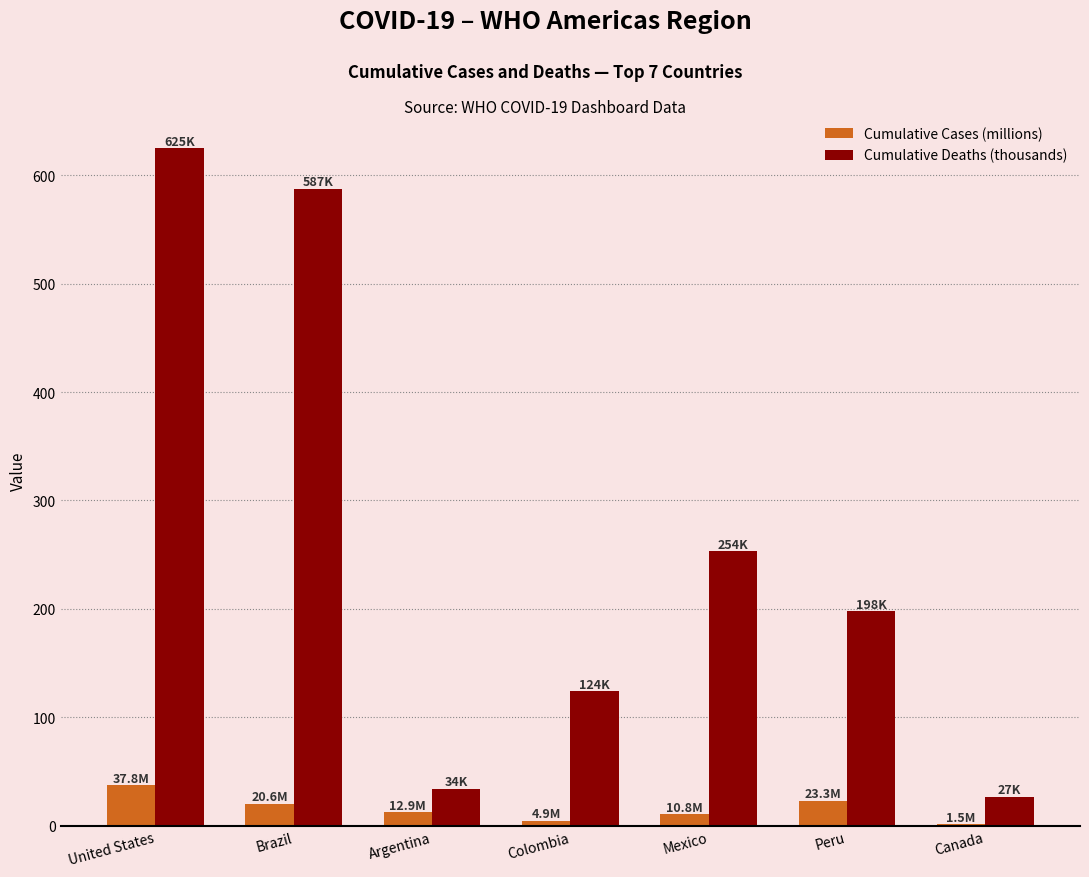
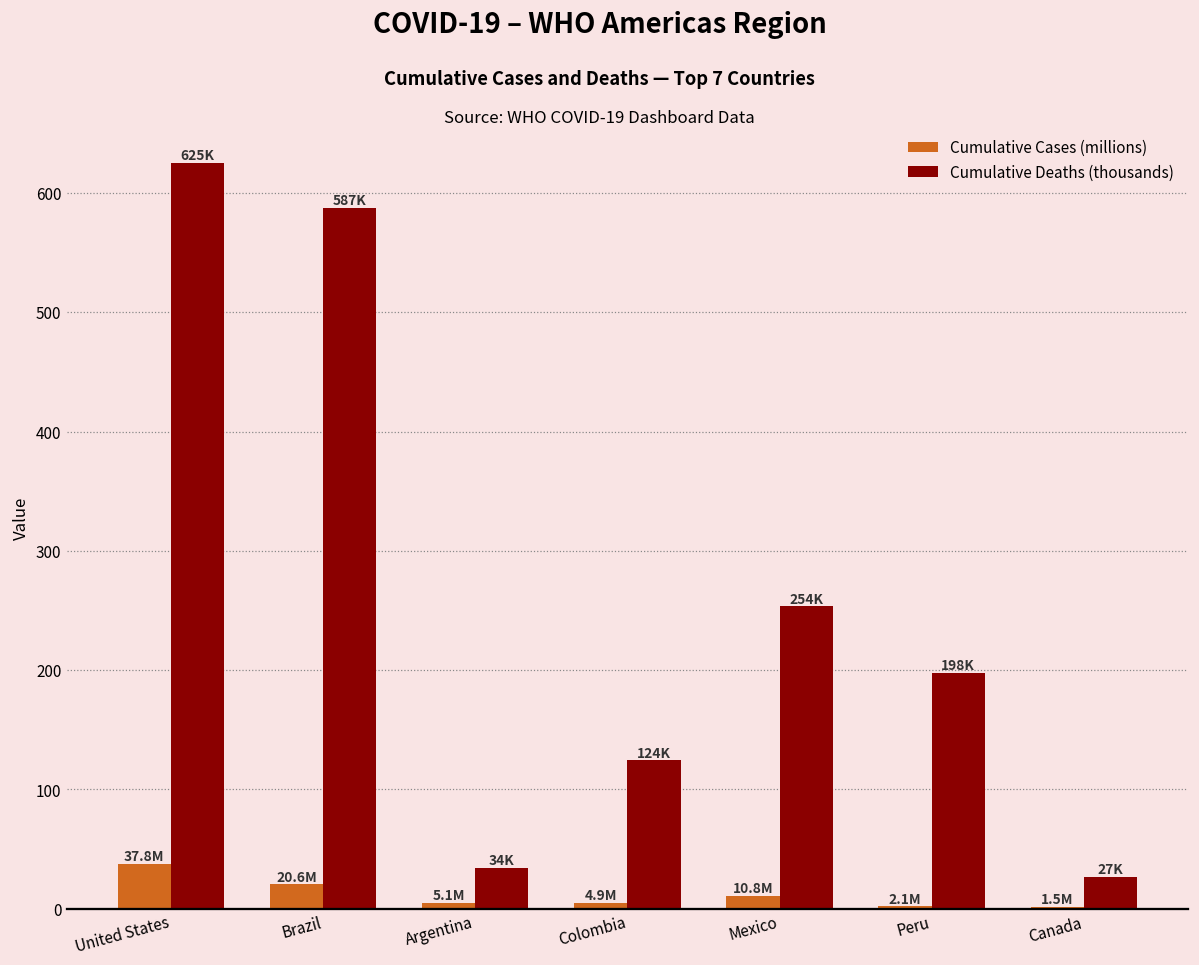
Cumulative Cases (millions), Argentina: 12.9M -> 5.1M
Cumulative Cases (millions), Peru: 23.3M -> 2.1M
